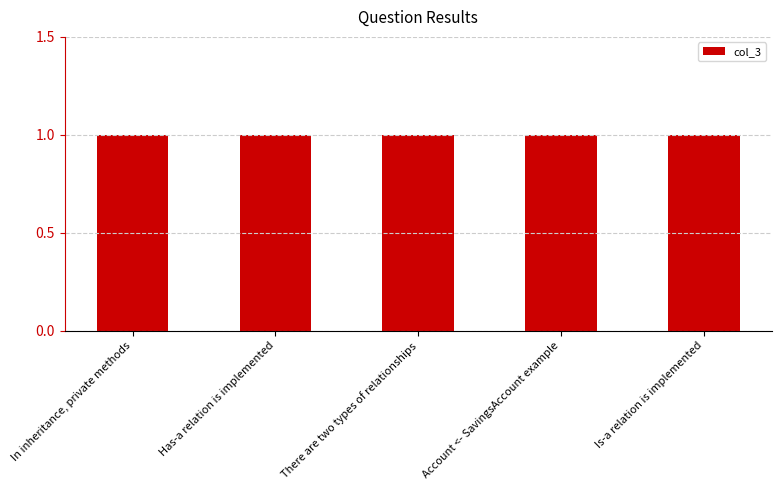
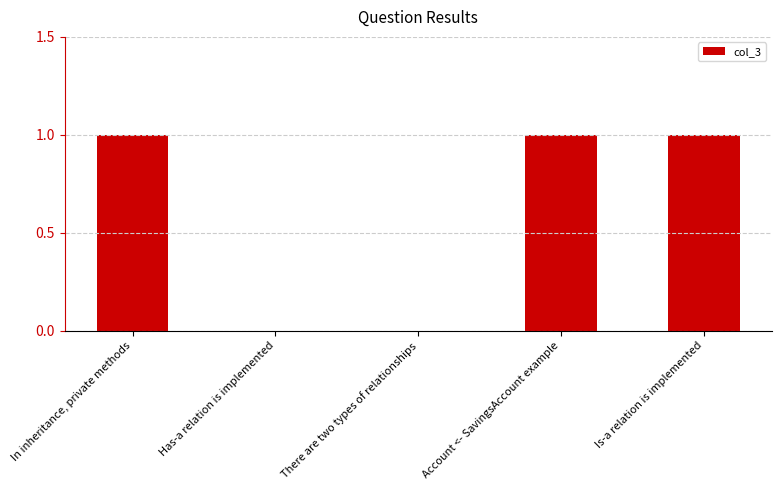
Has-a relation is implemented: 1 -> 0
There are two types of relationships: 1 -> 0
